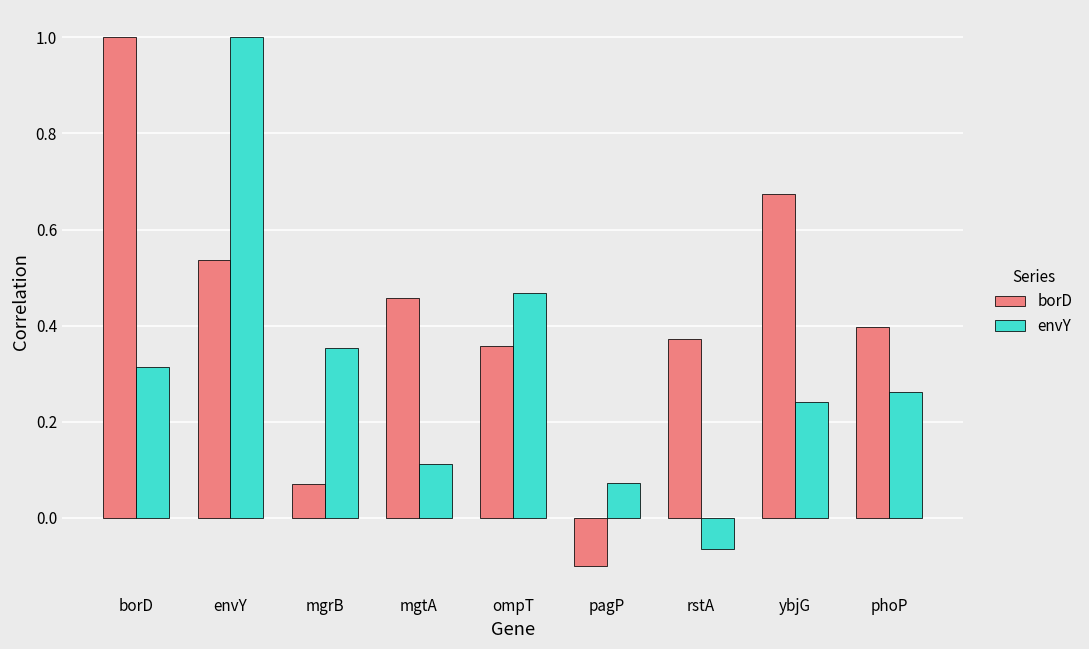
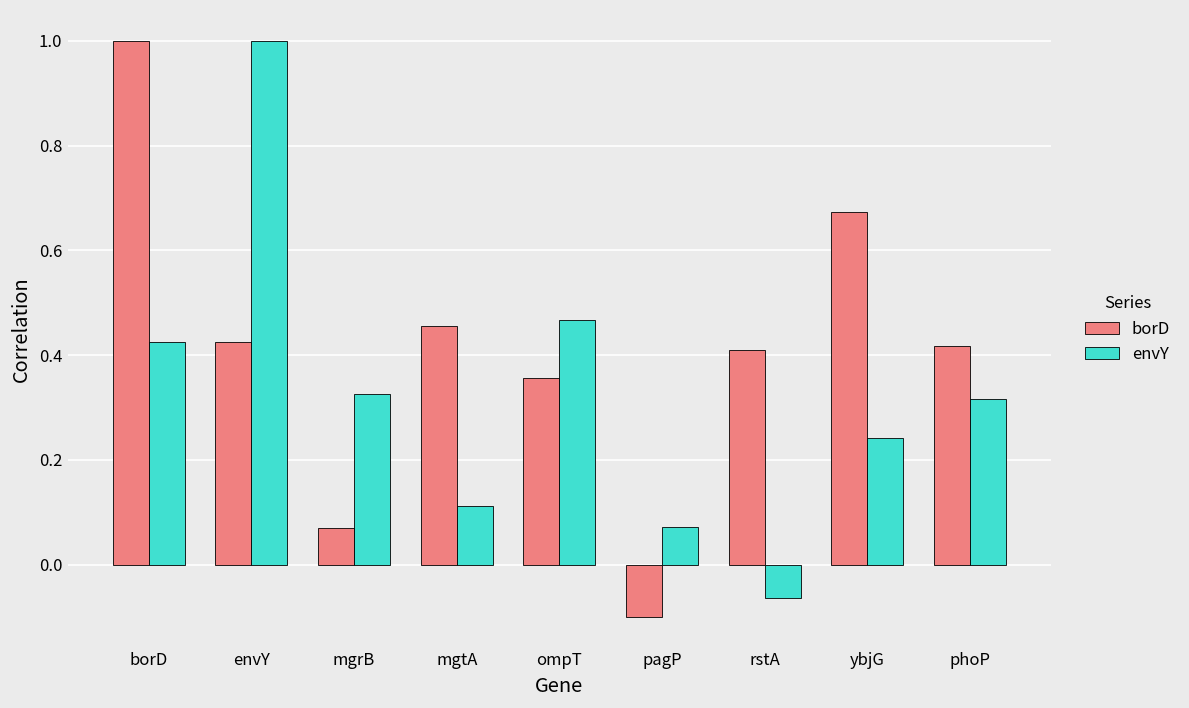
envY, borD: 0.31 -> 0.43
borD, envY: 0.54 -> 0.43
envY, mgrB: 0.35 -> 0.33
borD, rstA: 0.37 -> 0.41
borD, phoP: 0.40 -> 0.42
envY, phoP: 0.26 -> 0.32
